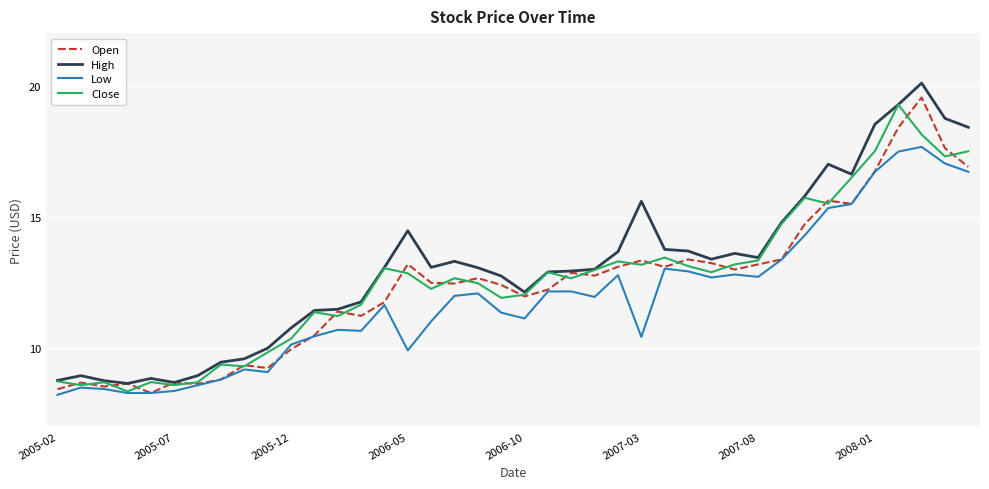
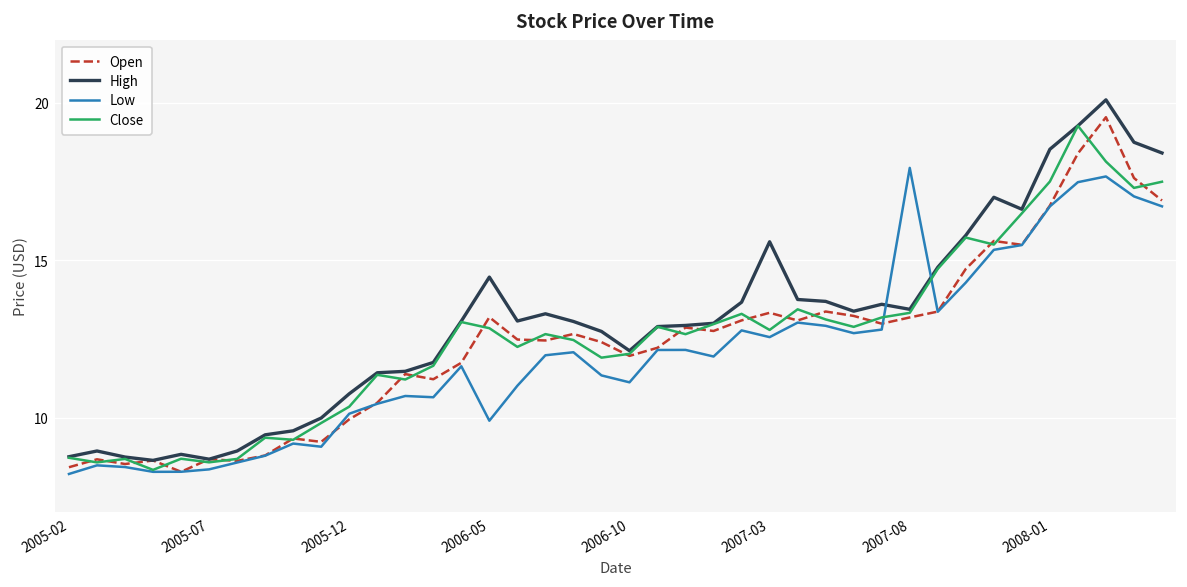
Low, 2007-03: 10.4 -> 12.6
Close, 2007-03: 13.2 -> 12.8
Low, 2007-08: 12.7 -> 17.9
